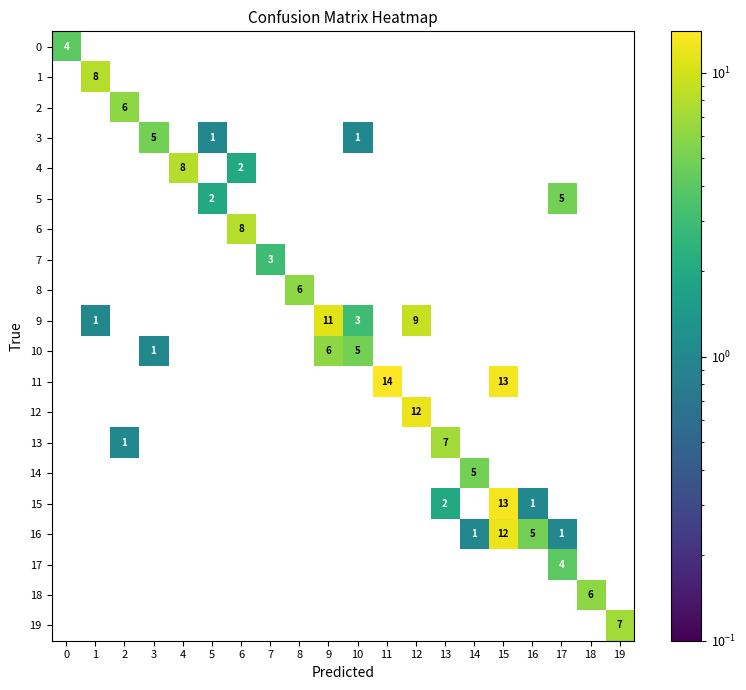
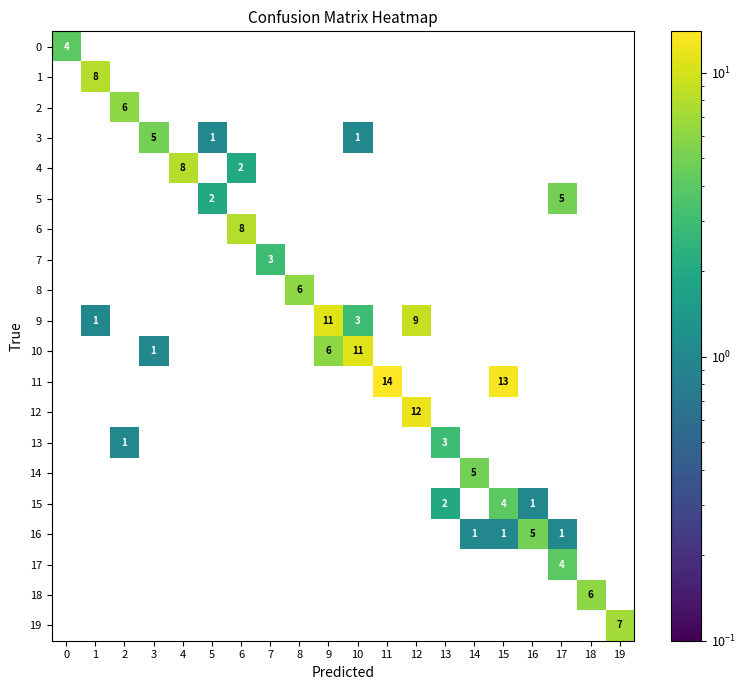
10, 10: 5 -> 11
13, 13: 7 -> 3
15, 15: 13 -> 4
16, 15: 12 -> 1
